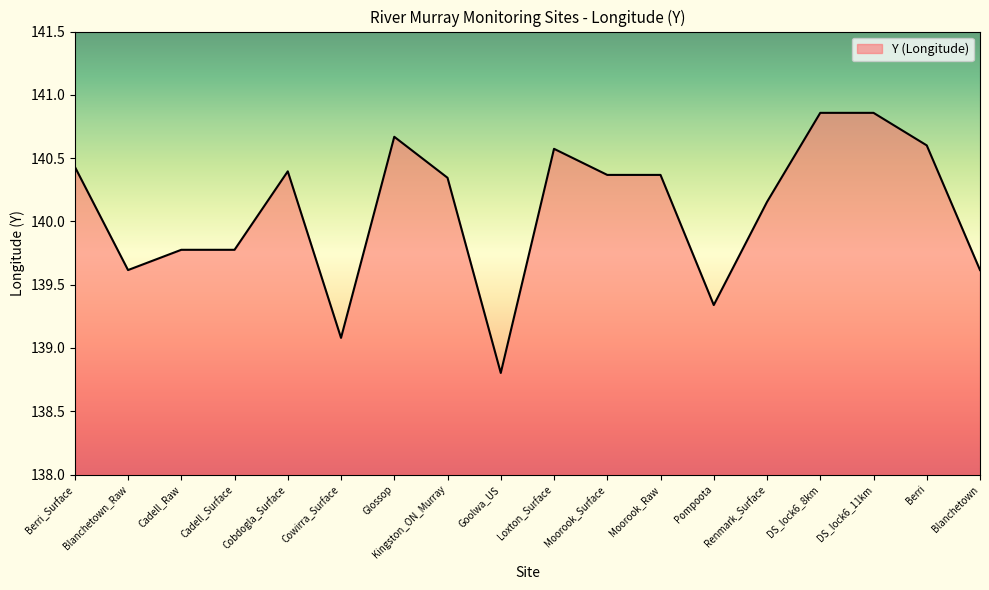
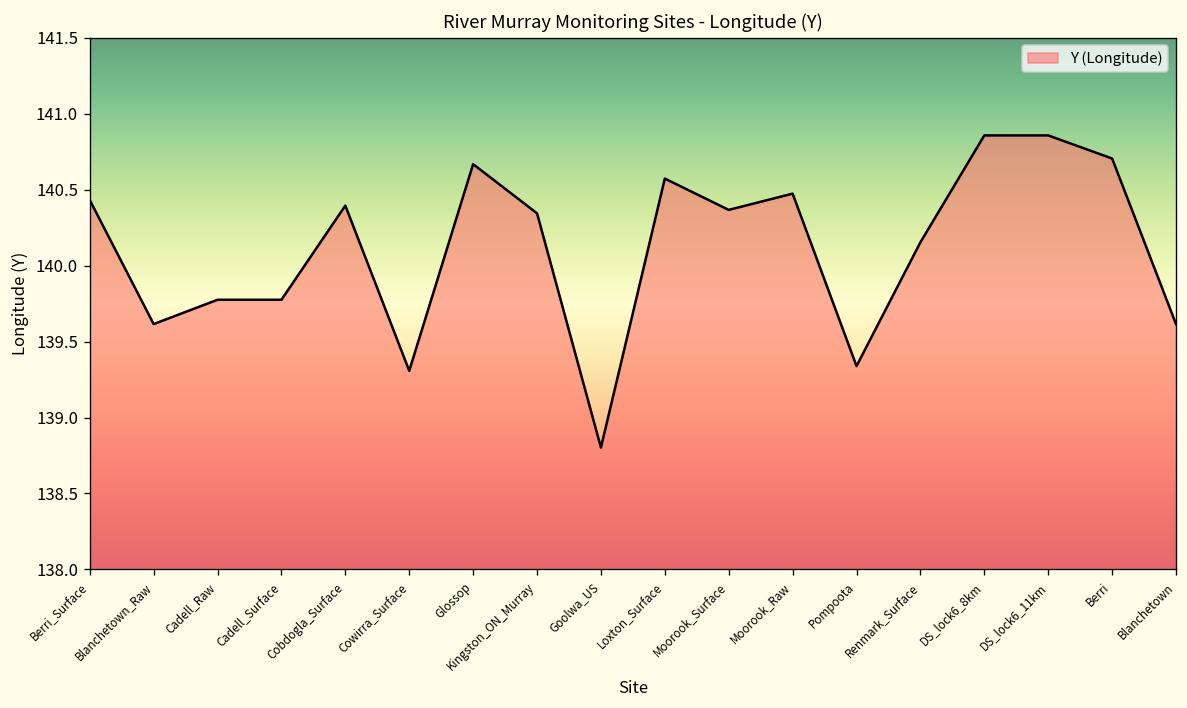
Cowirra_Surface: 139.08 -> 139.31
Moorook_Raw: 140.37 -> 140.47
Berri: 140.60 -> 140.71
